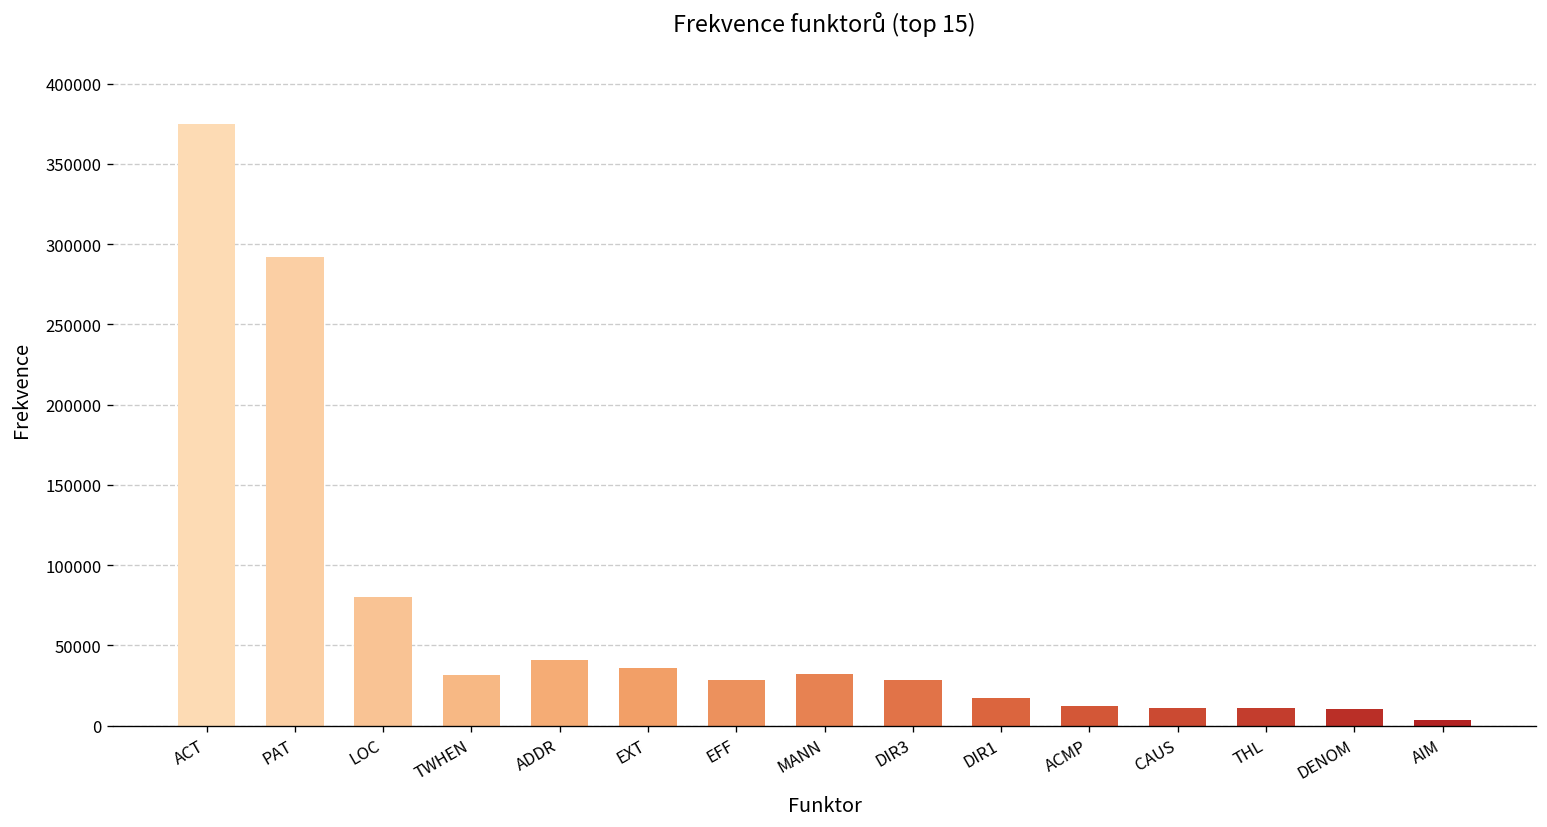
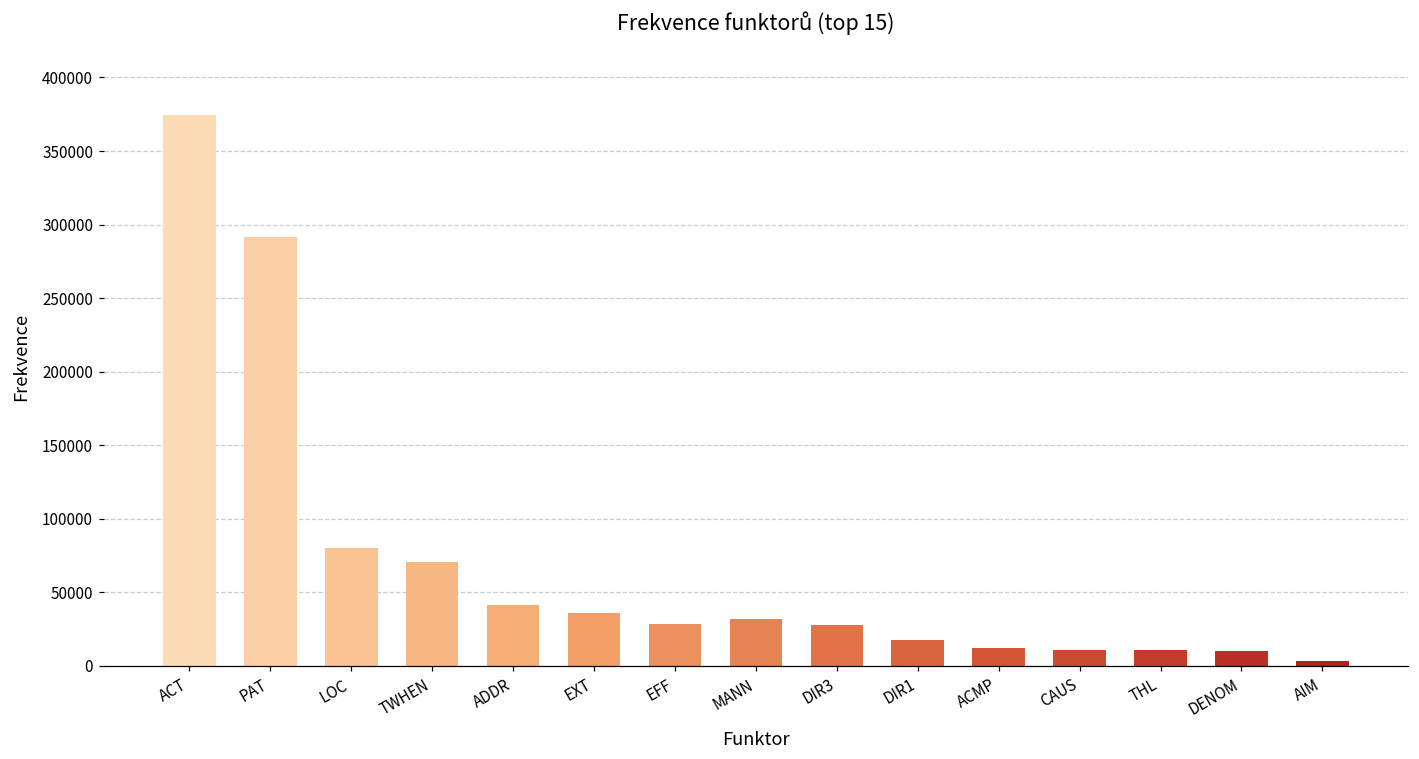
TWHEN: 32000 -> 71000
